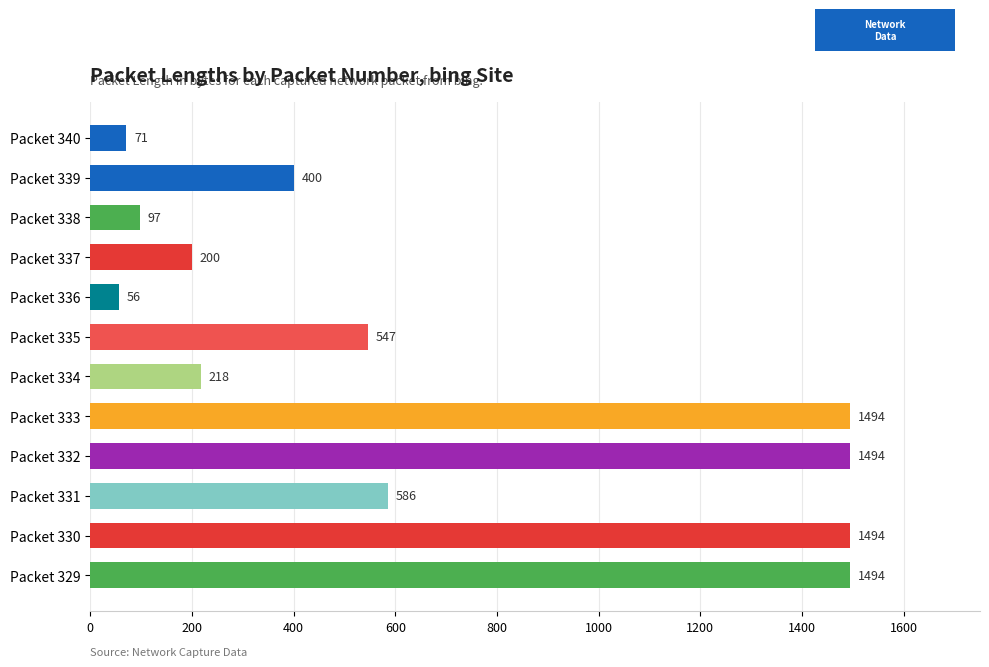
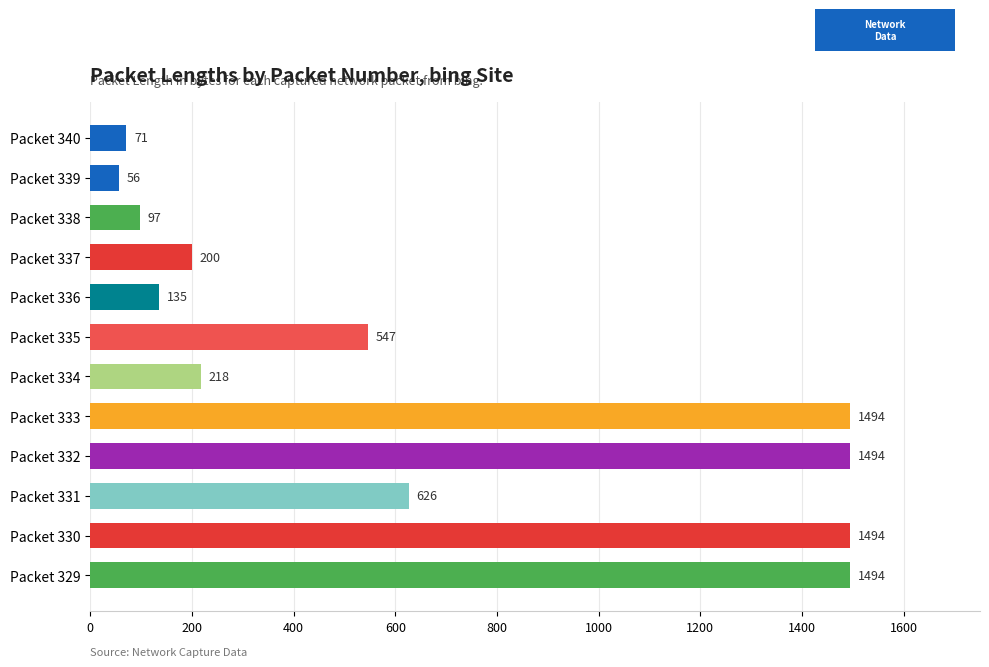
Packet 339: 400 -> 56
Packet 336: 56 -> 135
Packet 331: 586 -> 626
